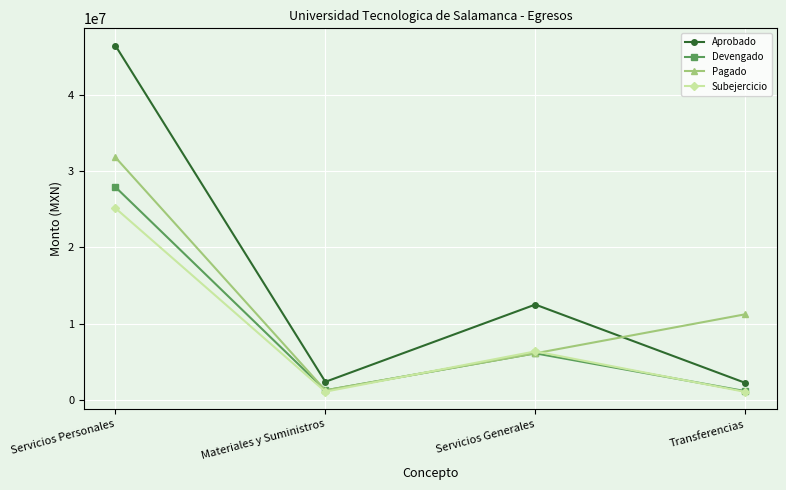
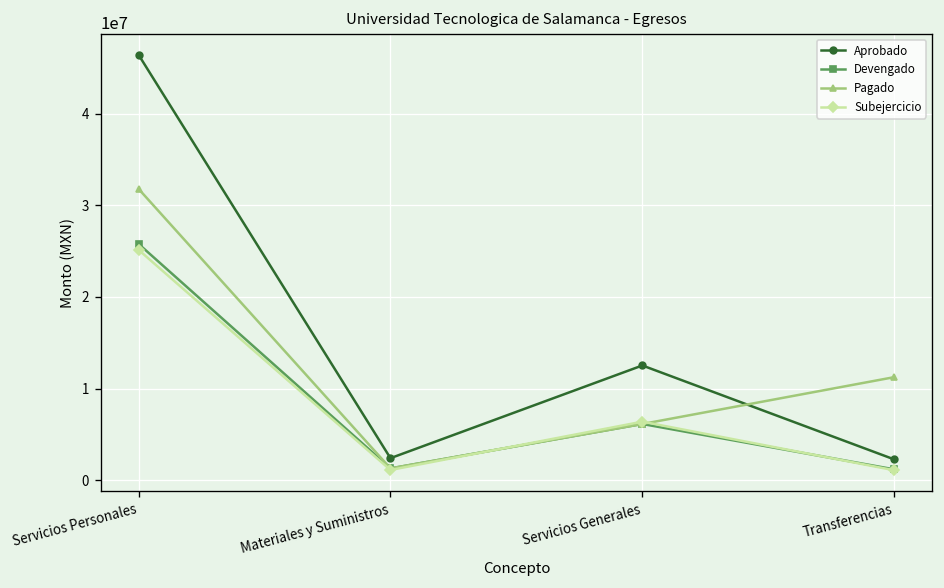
Devengado, Servicios Personales: 28000000 -> 26000000
